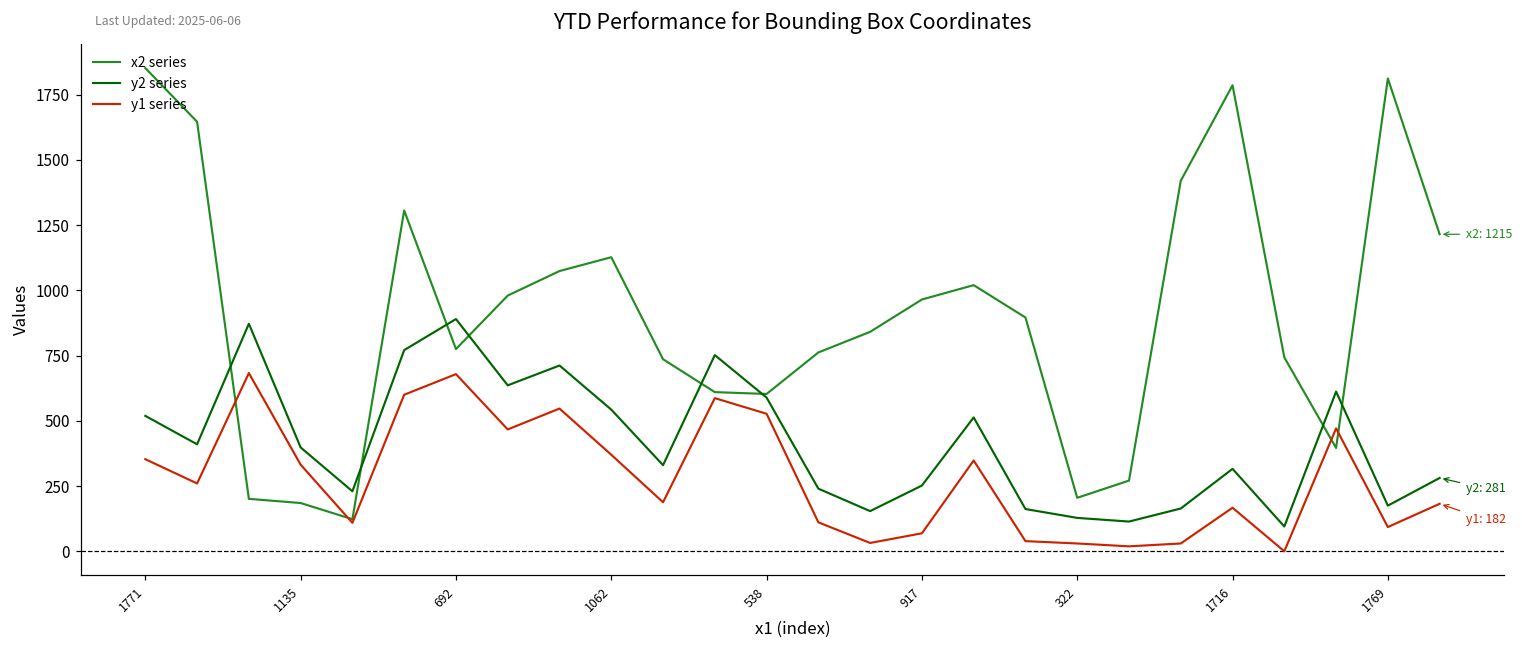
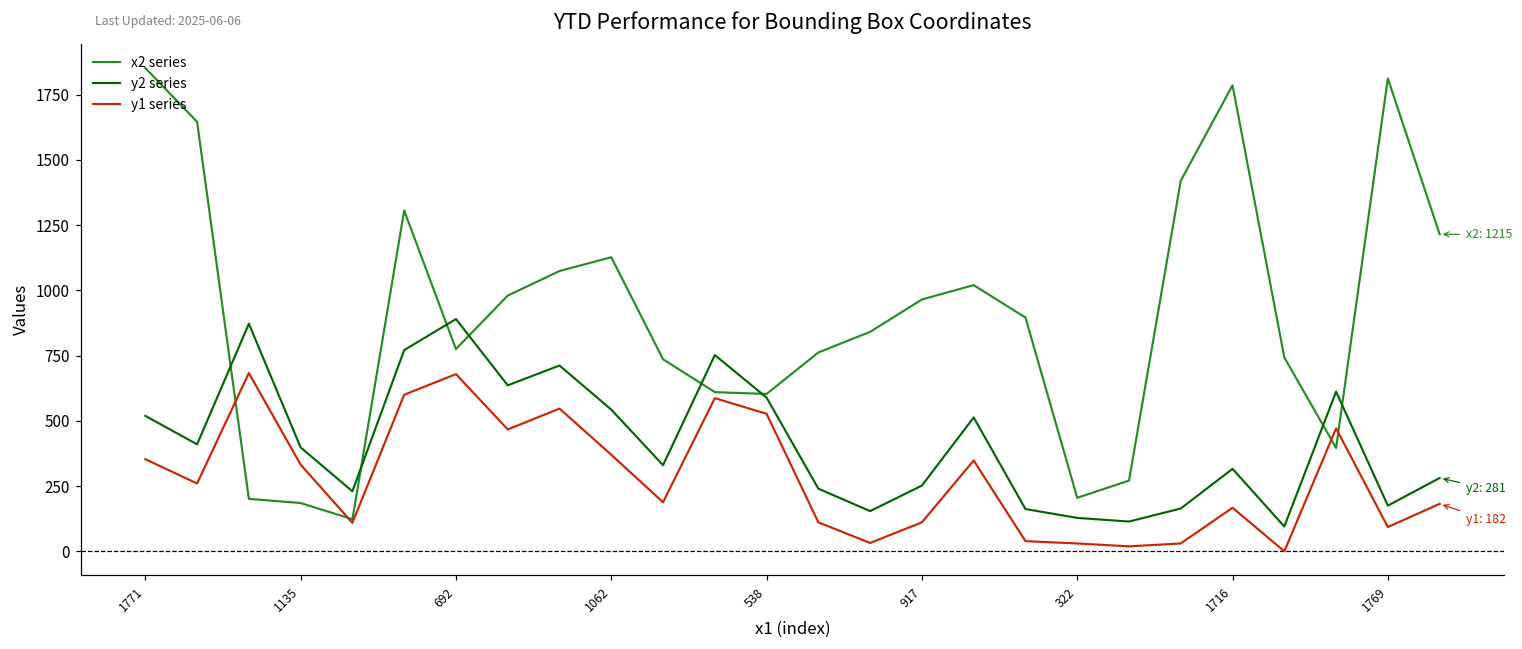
y1 series, 917: 70 -> 110
